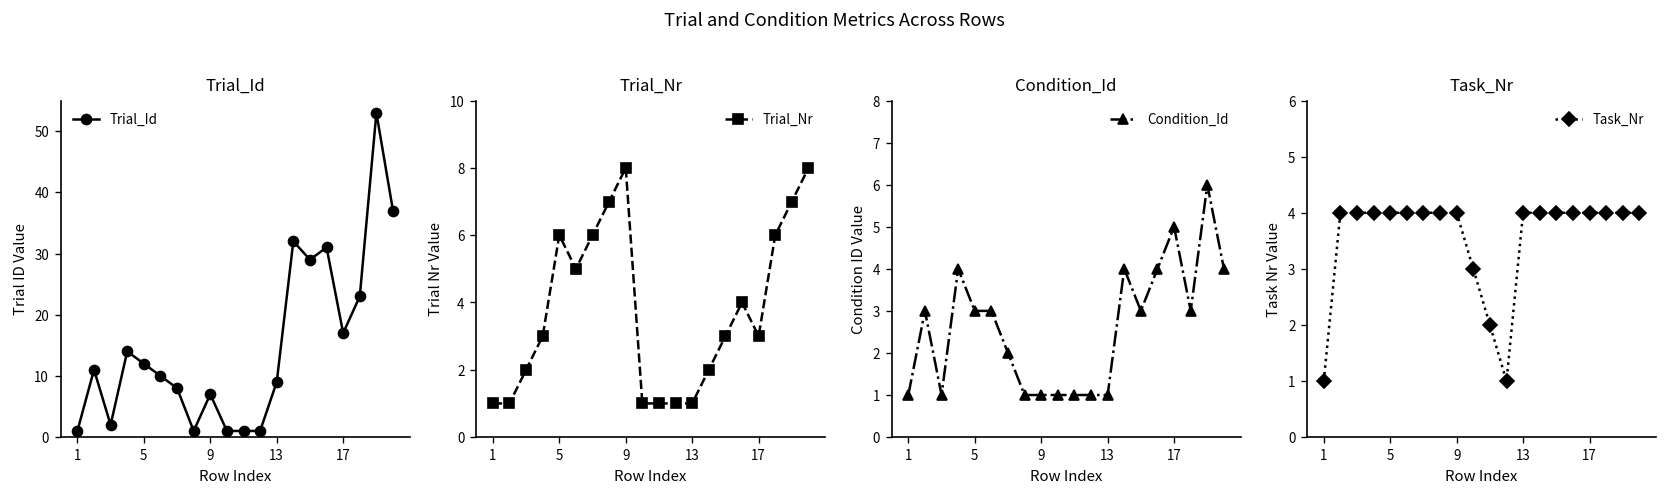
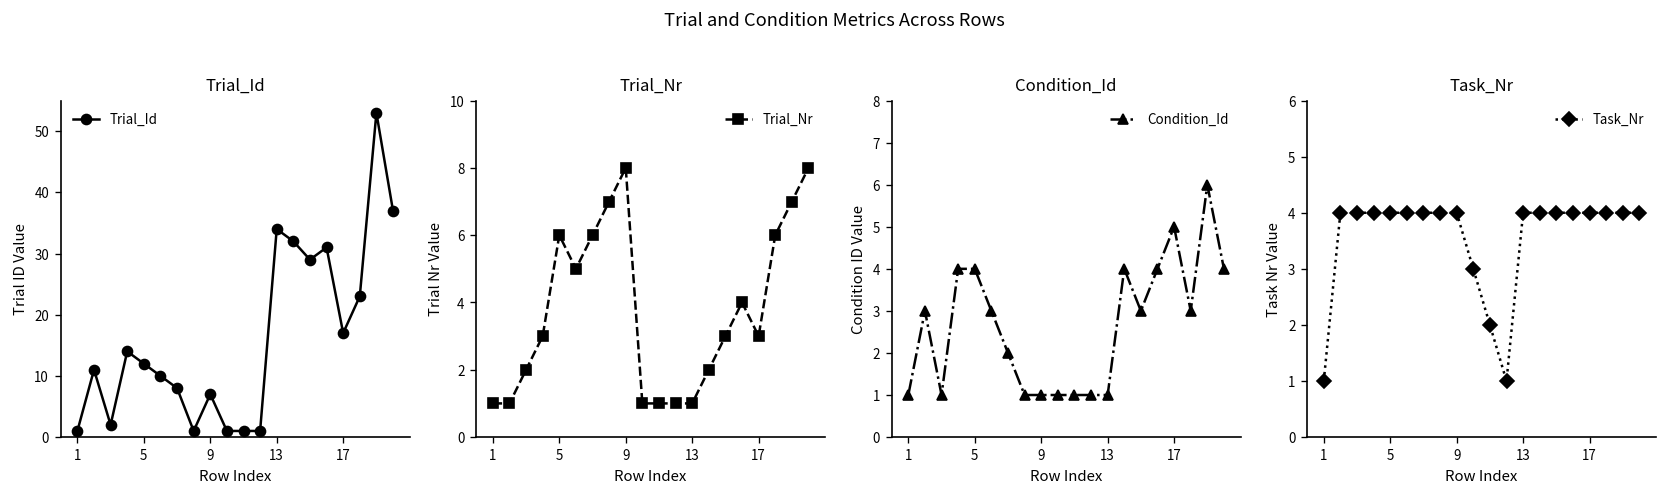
Trial_Id, 13: 9 -> 34
Condition_Id, 5: 3 -> 4
